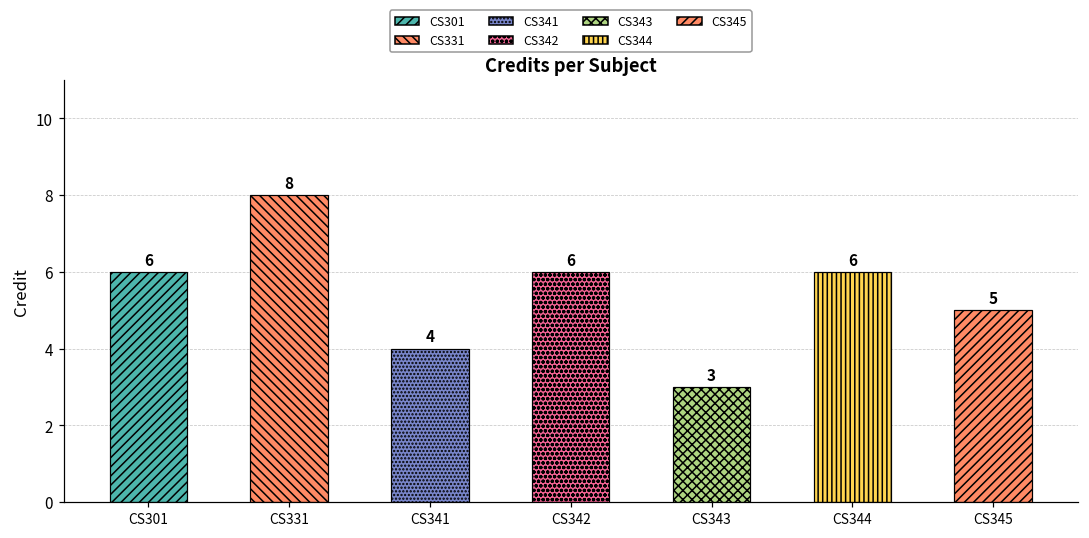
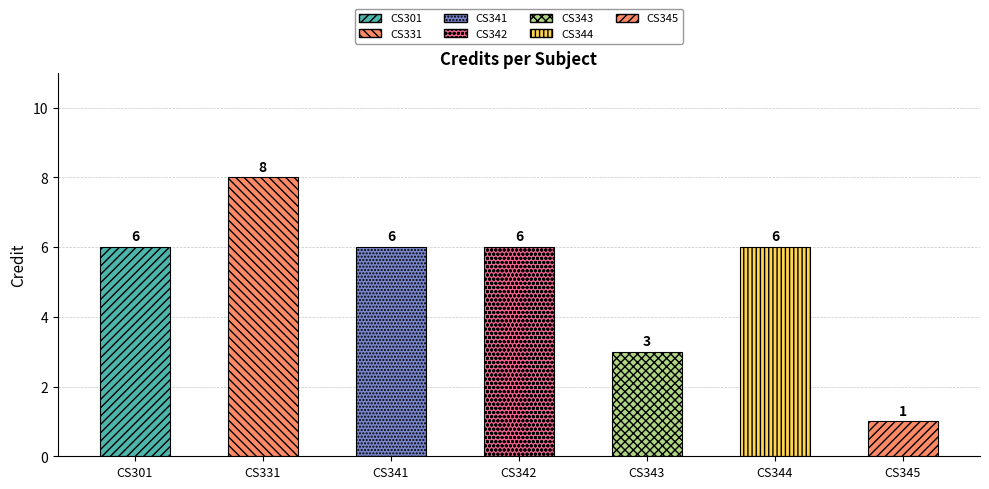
CS341: 4 -> 6
CS345: 5 -> 1
